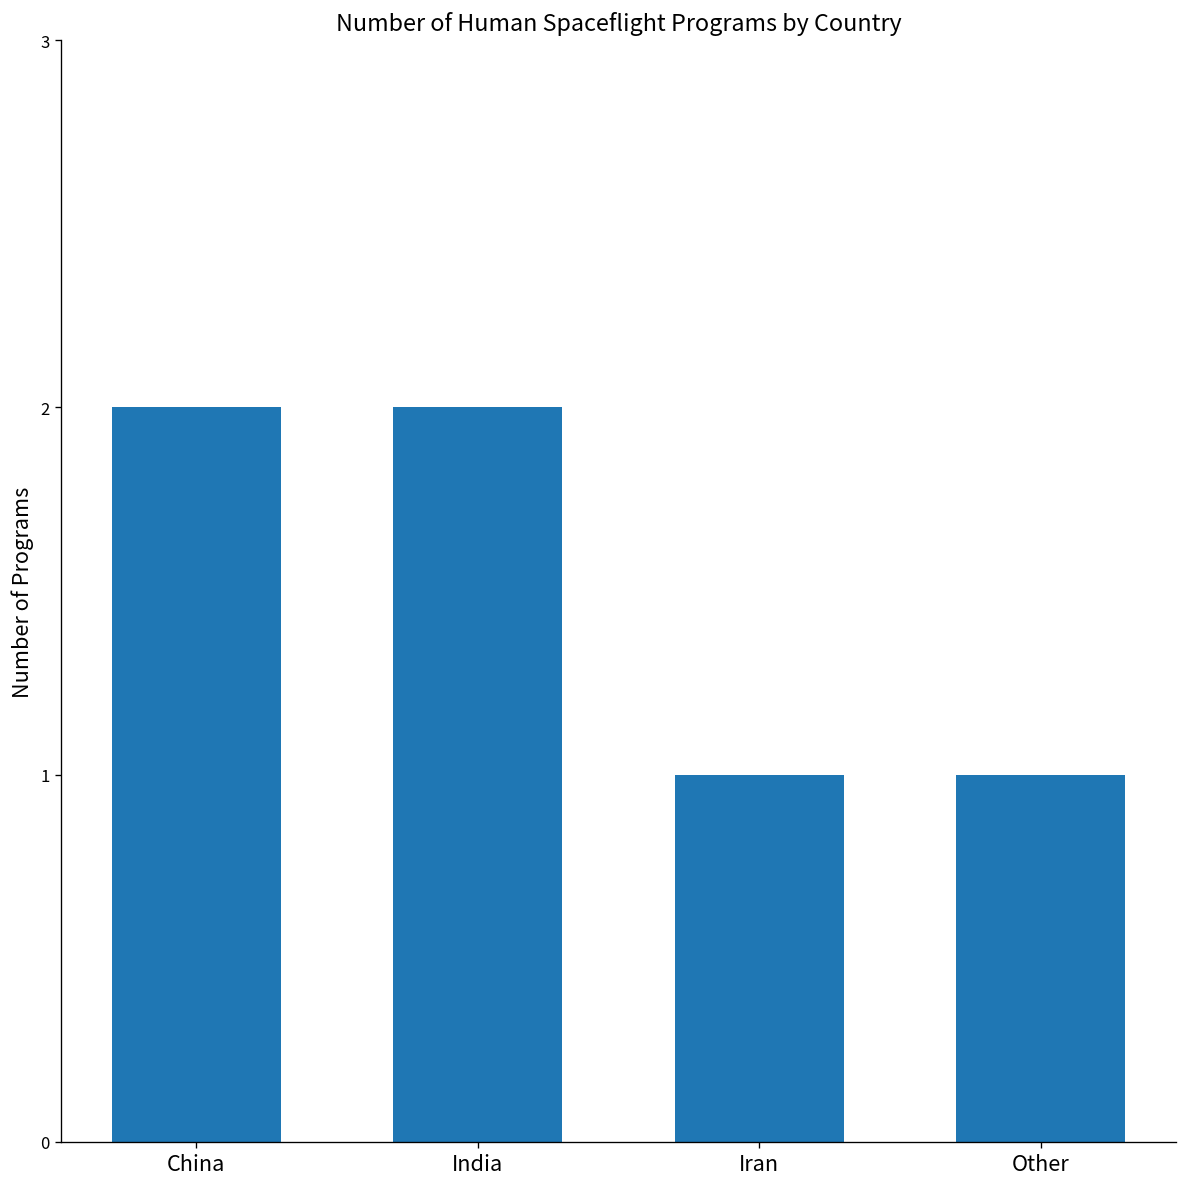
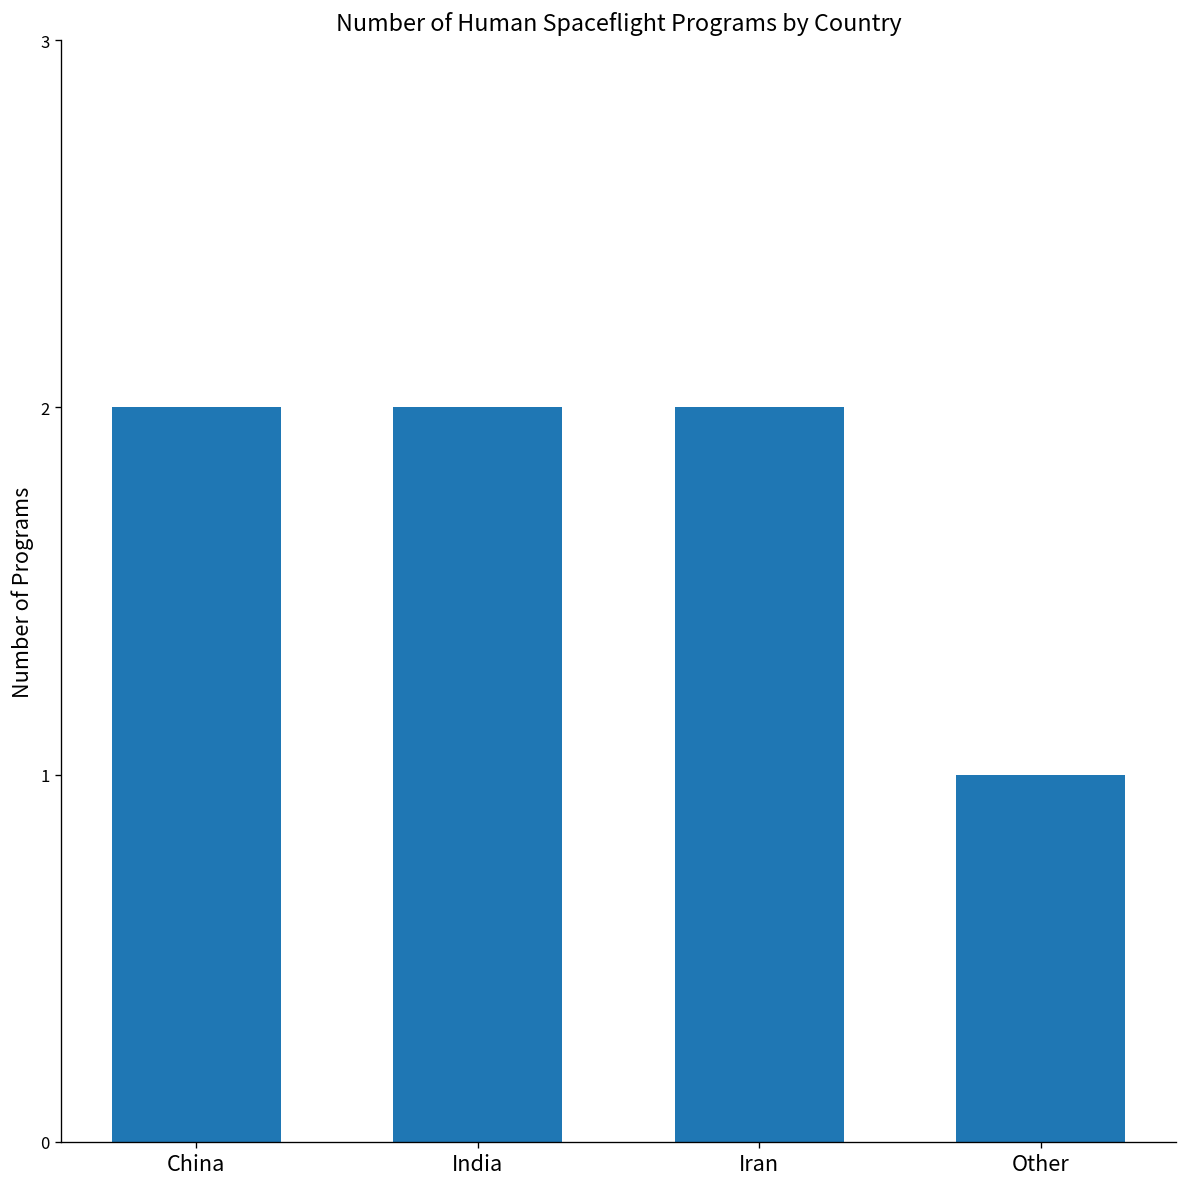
Iran: 1 -> 2
